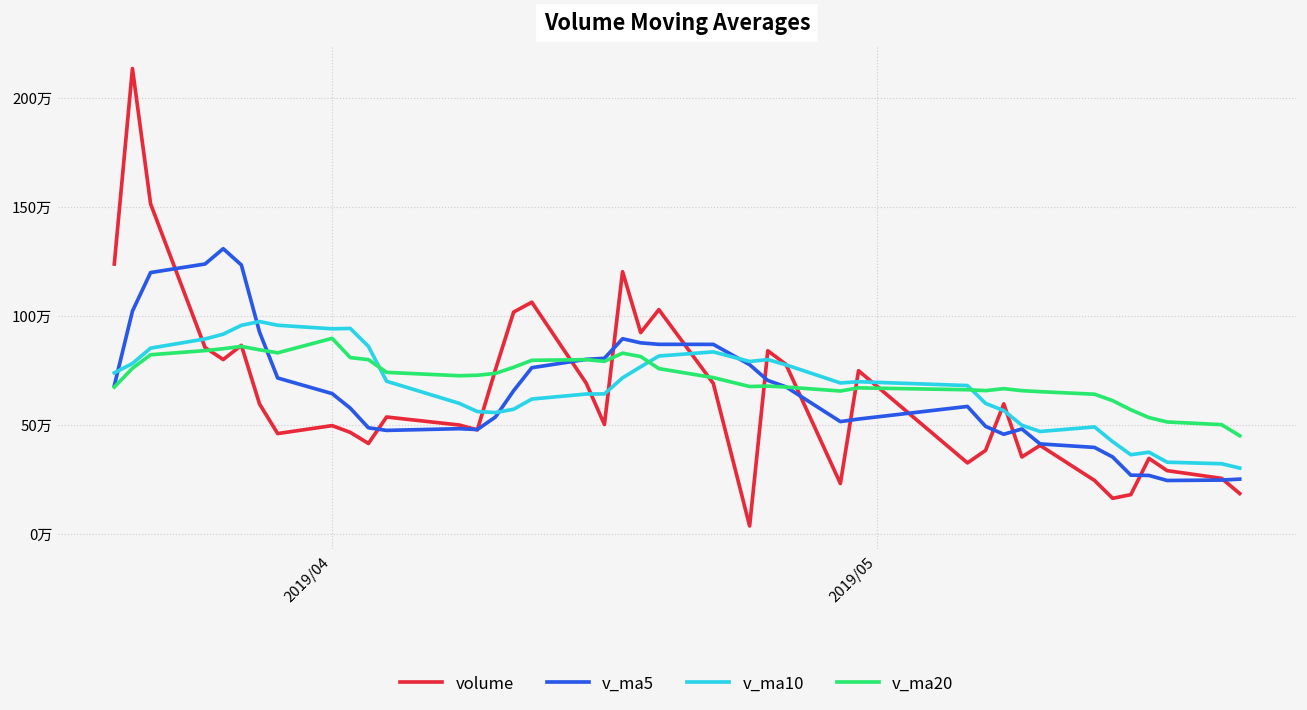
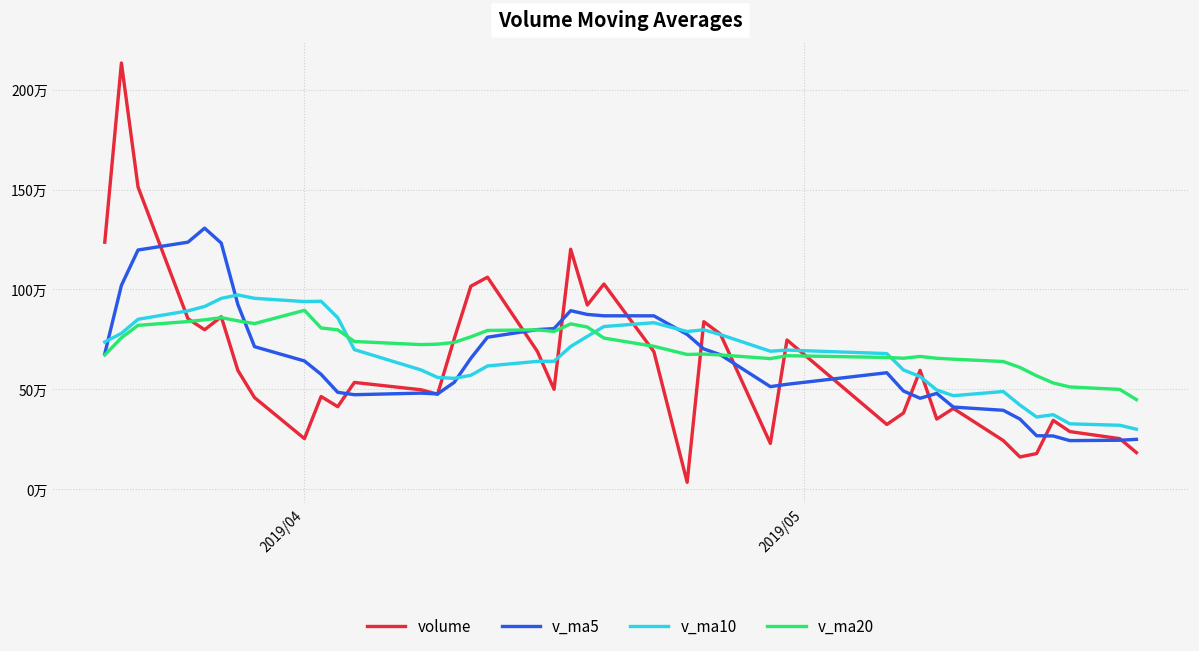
volume, 2019/04: 50万 -> 25万
